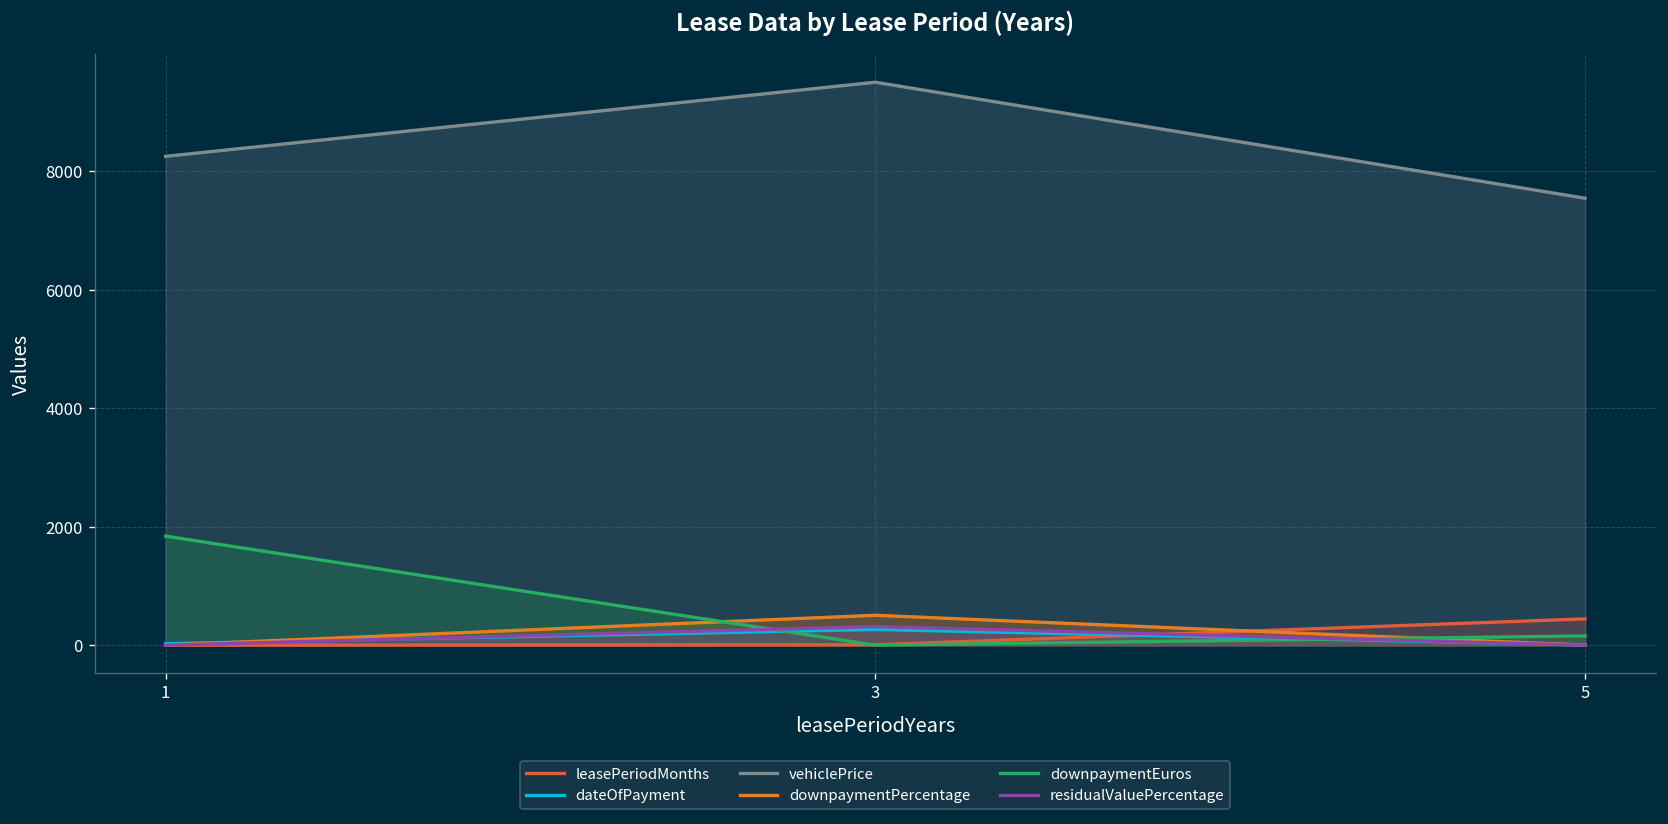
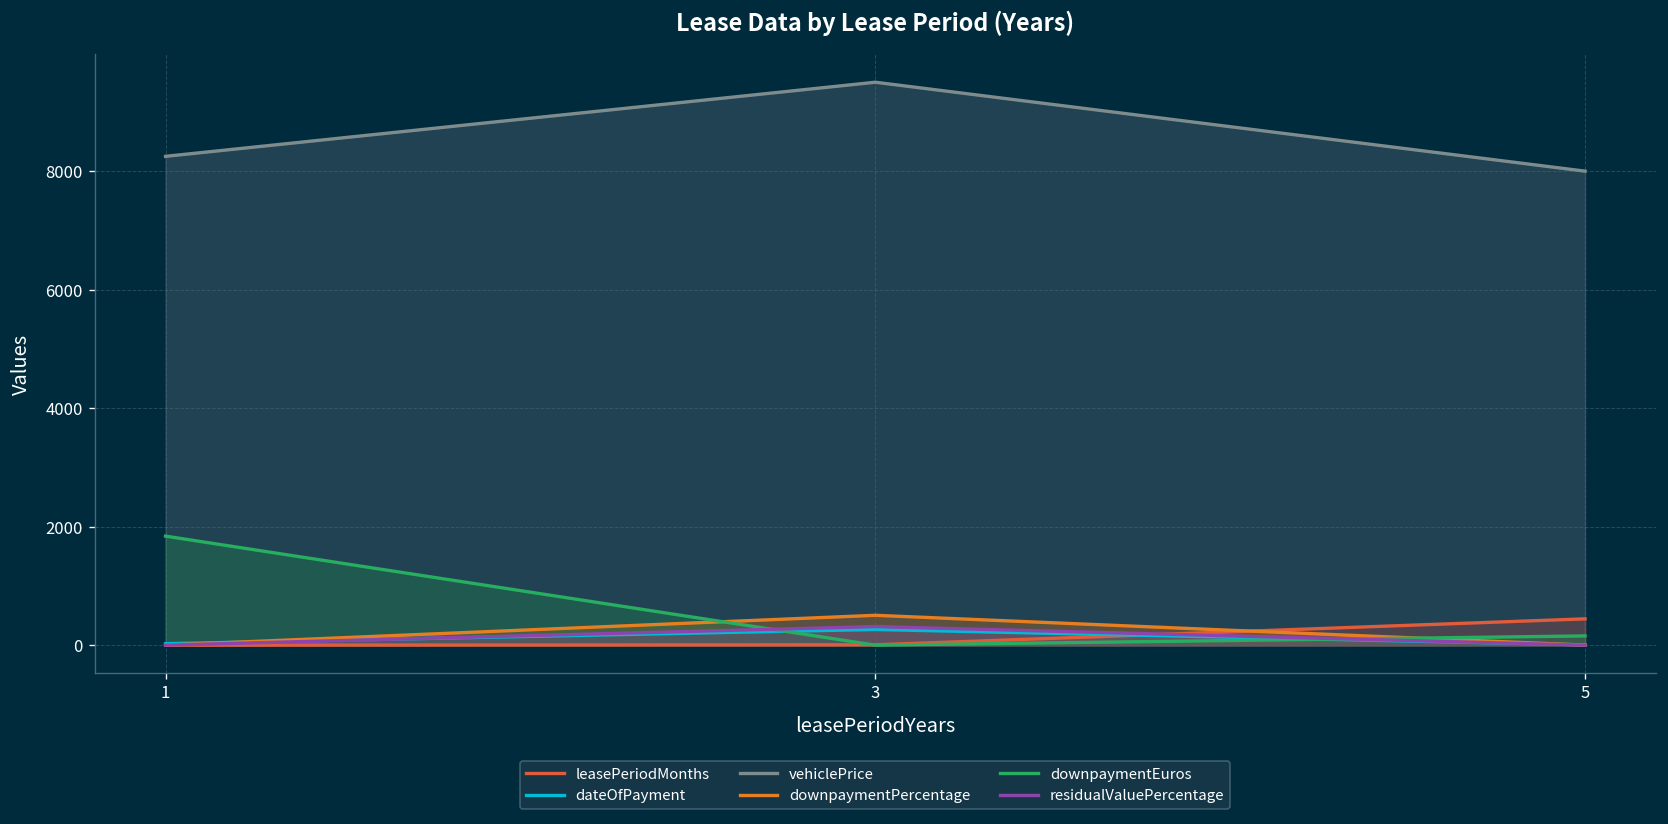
vehiclePrice, 5: 7500 -> 8000
